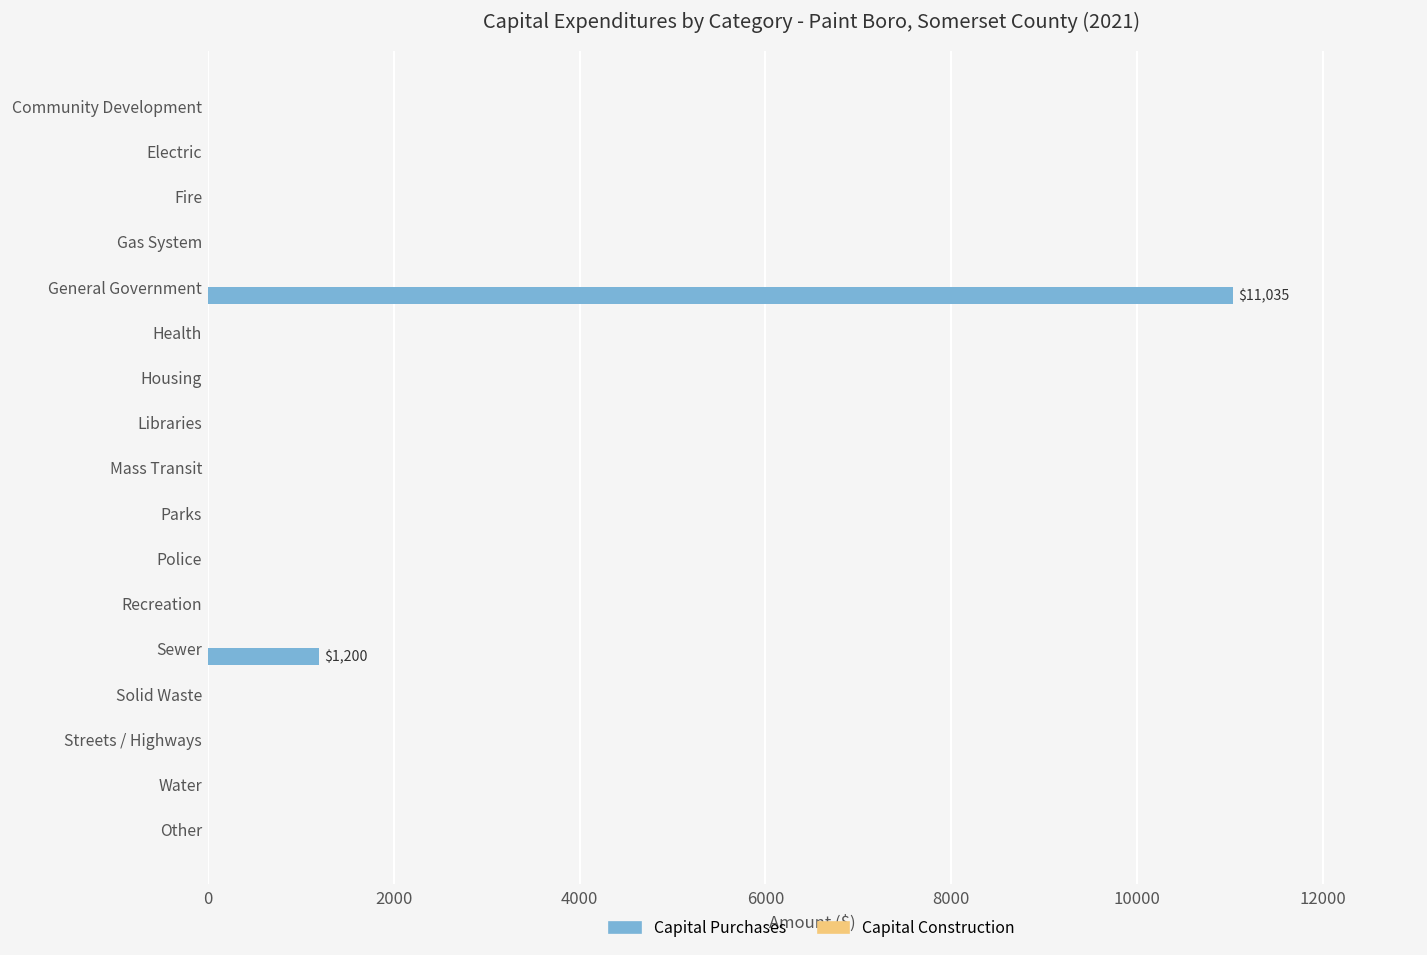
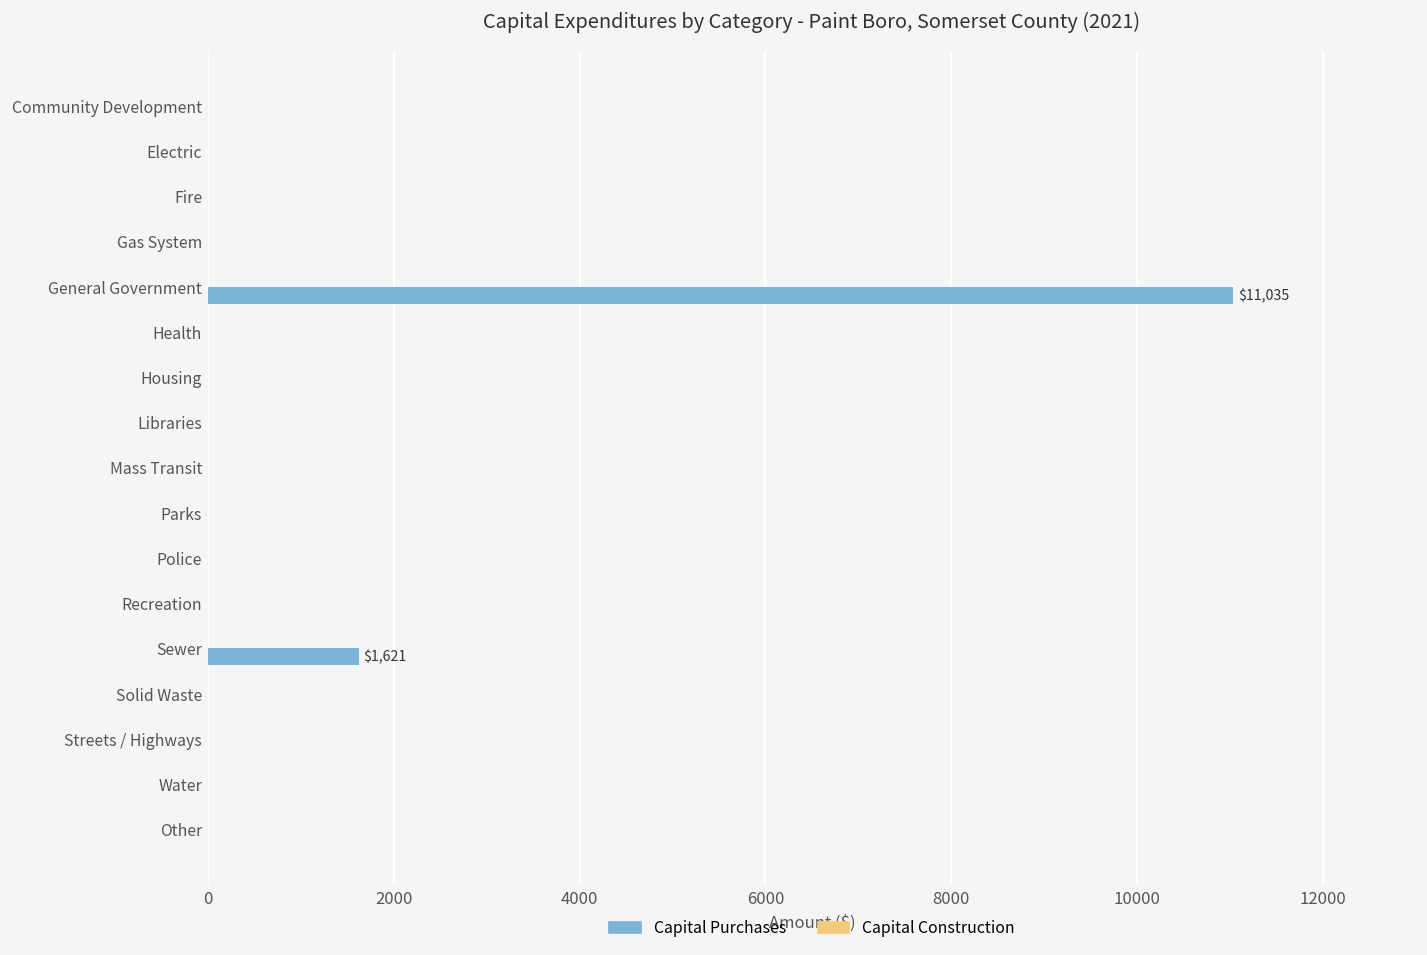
Capital Purchases, Sewer: $1,200 -> $1,621
